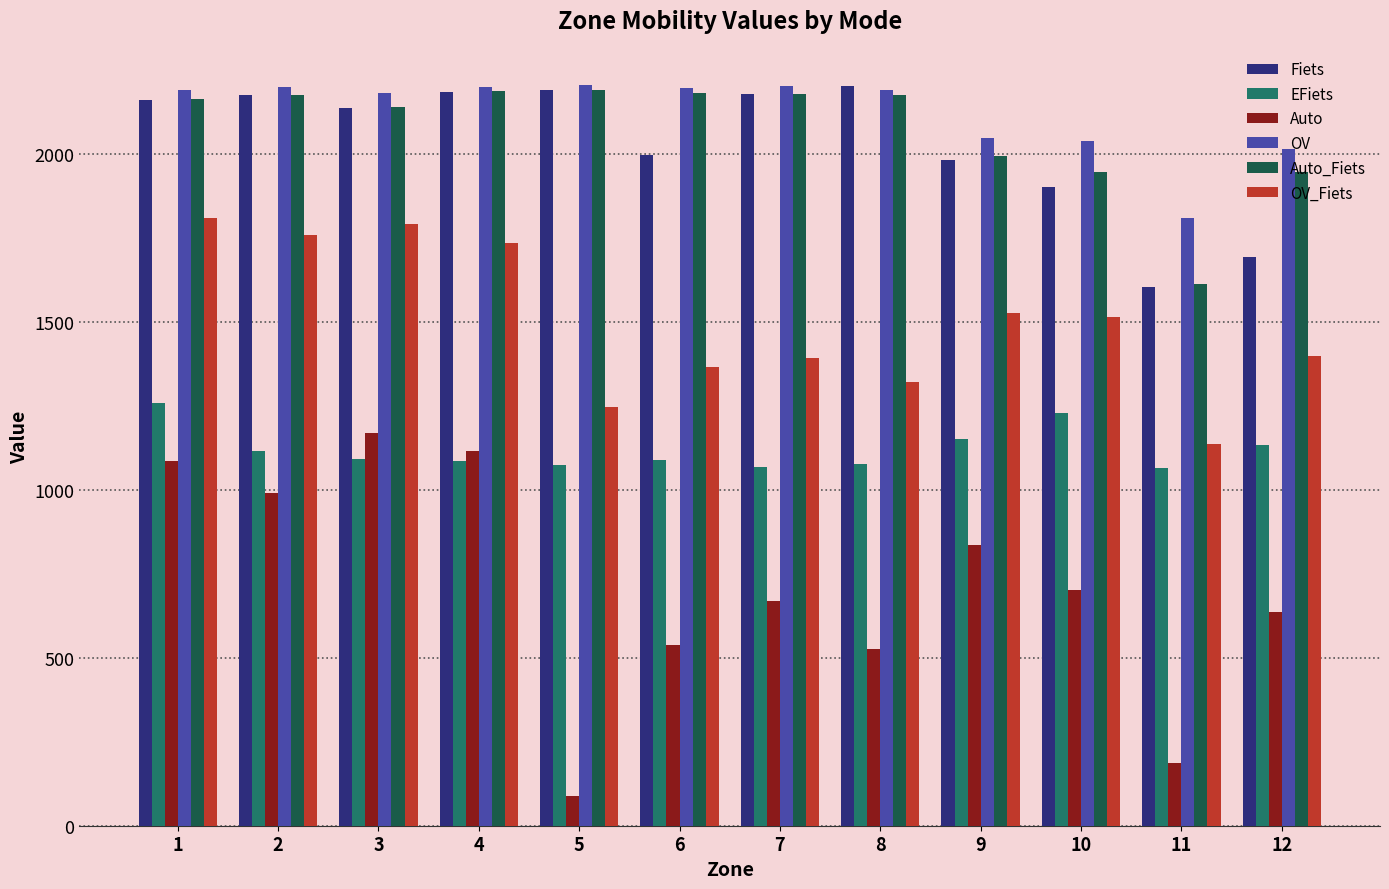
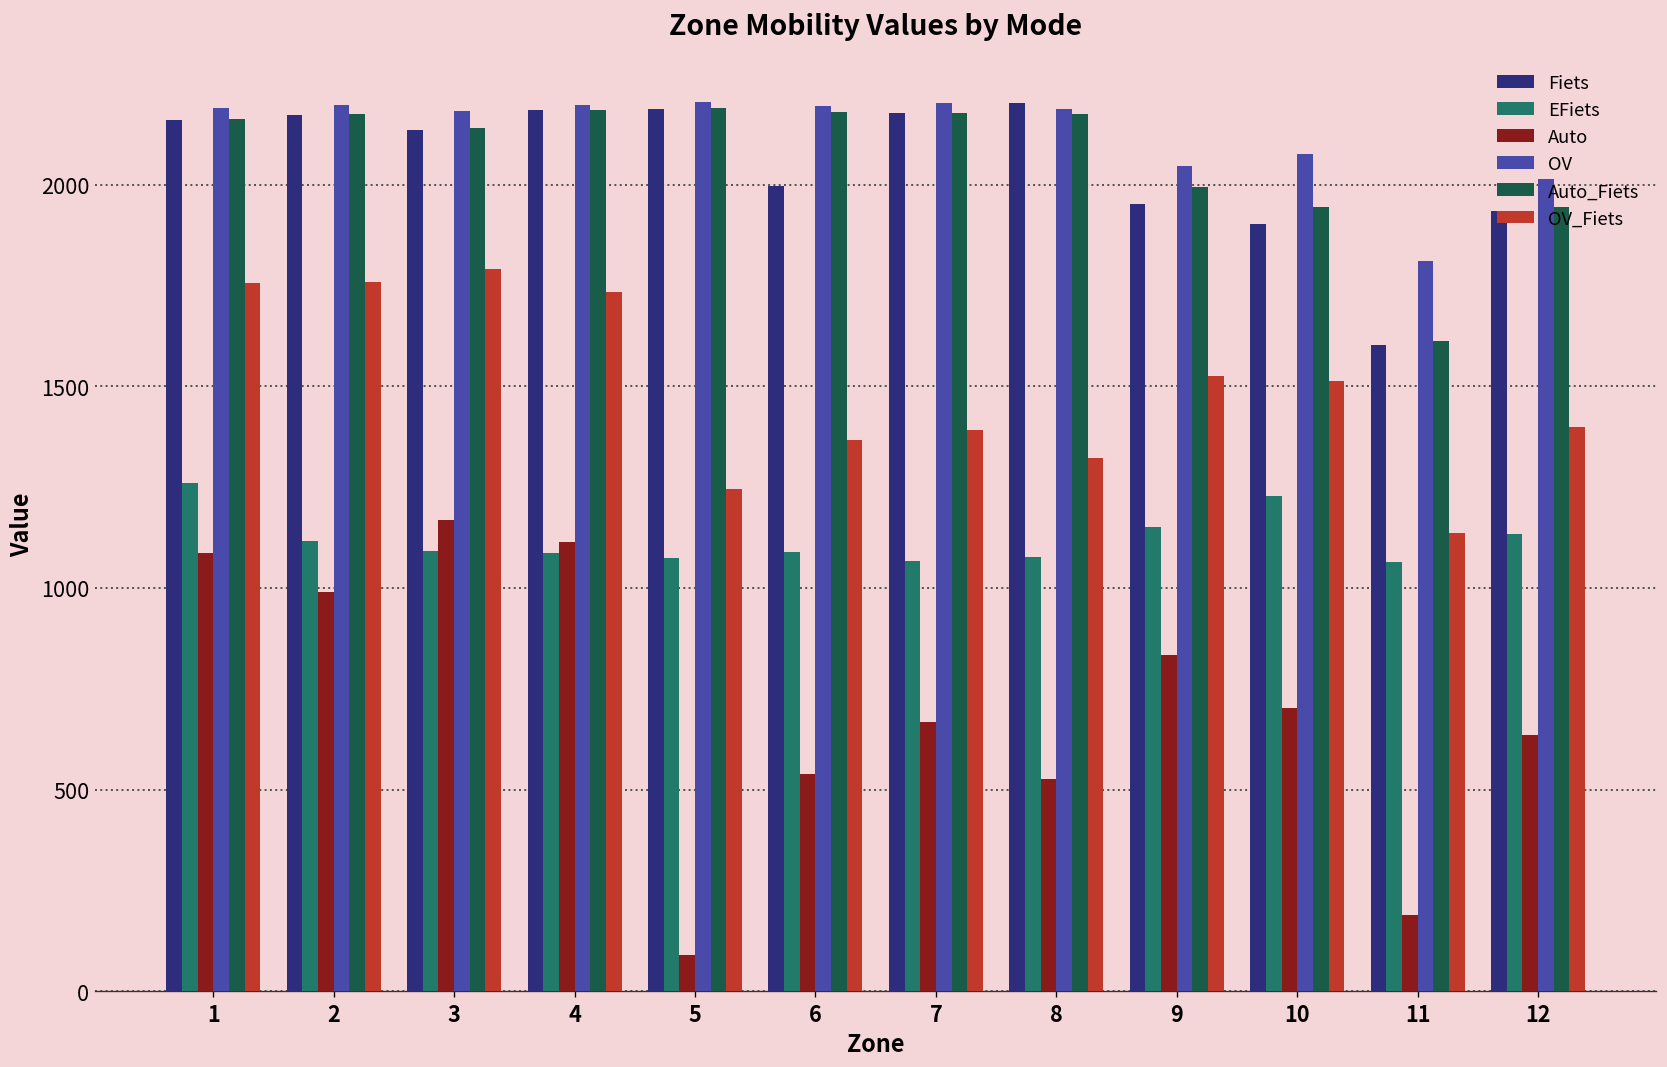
OV_Fiets, 1: 1810 -> 1760
Fiets, 9: 1980 -> 1950
OV, 10: 2040 -> 2080
Fiets, 12: 1690 -> 1940
